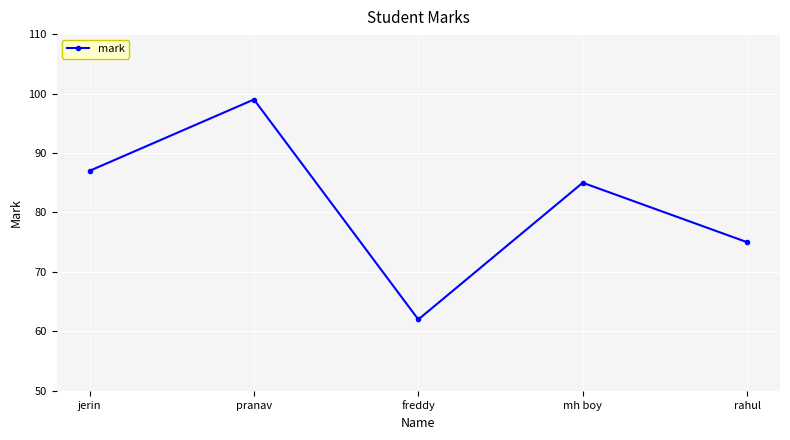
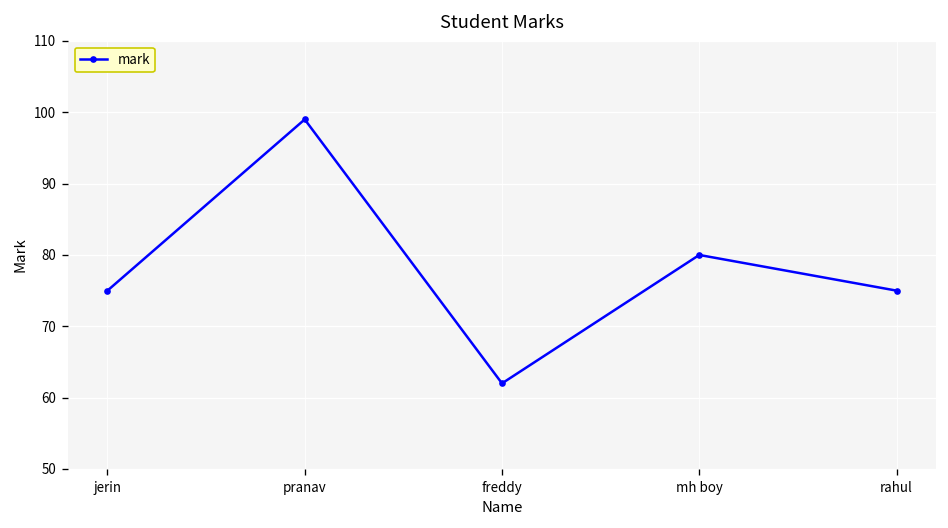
jerin: 87 -> 75
mh boy: 85 -> 80
